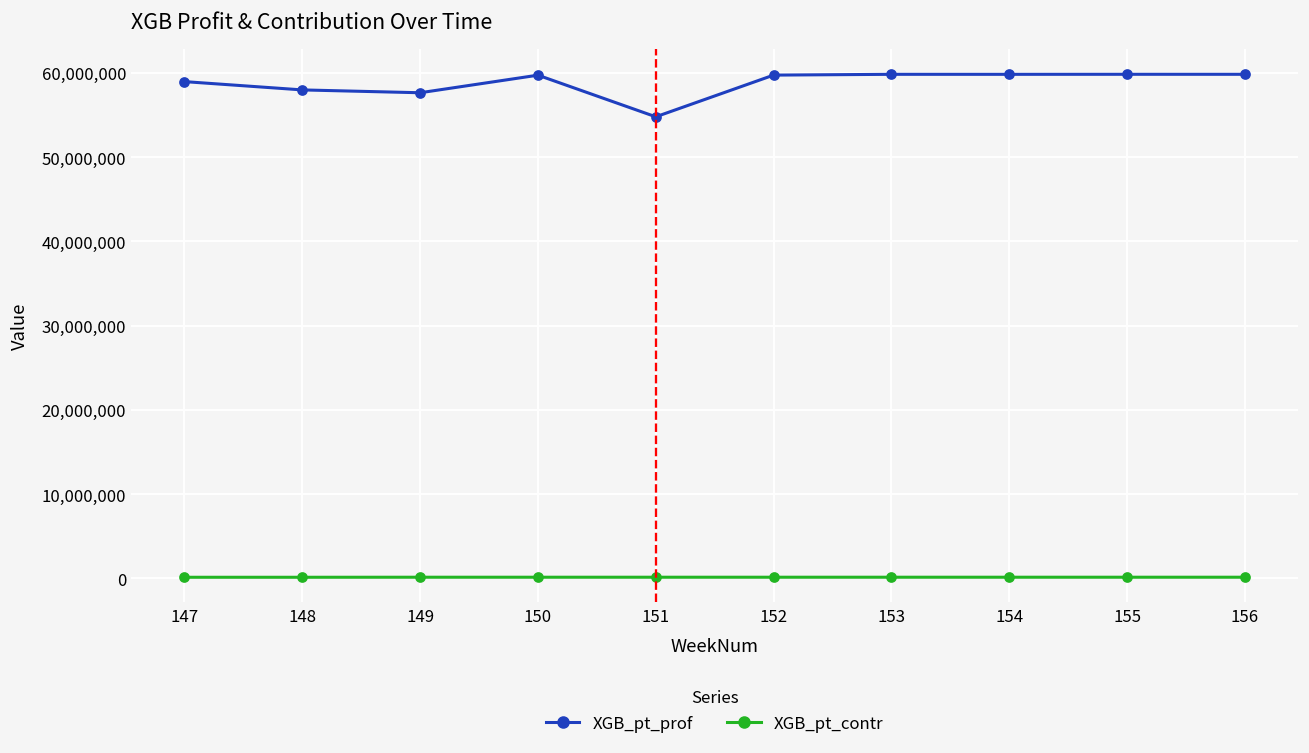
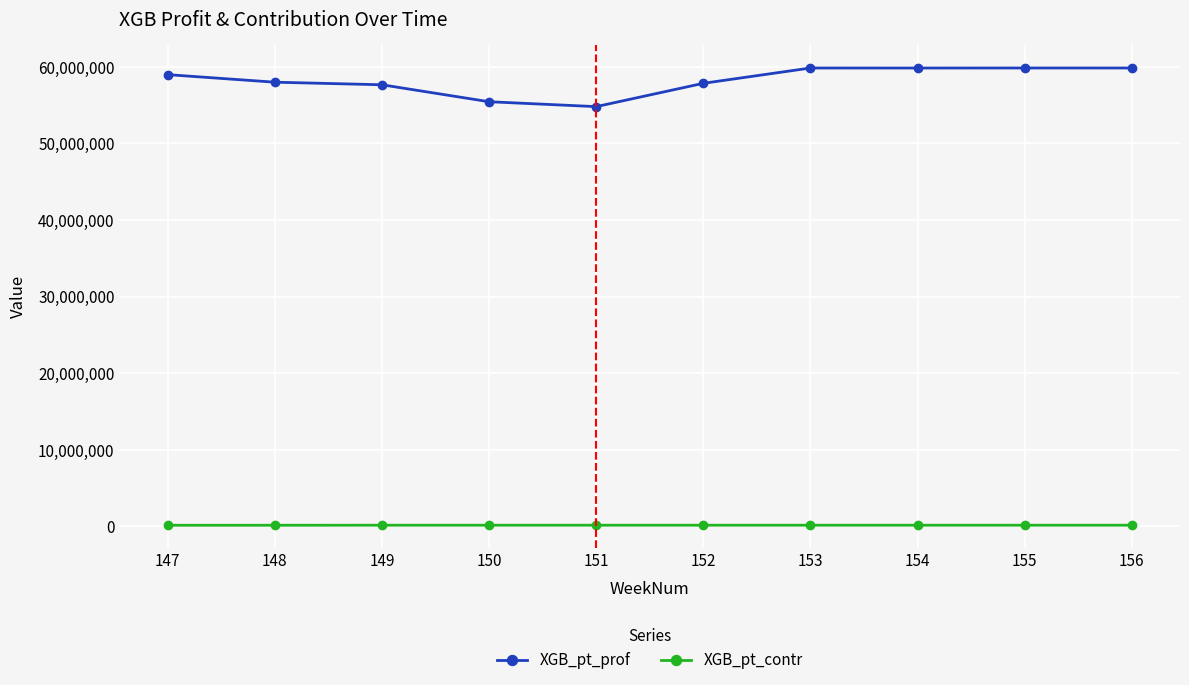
XGB_pt_prof, 150: 60,000,000 -> 55,000,000
XGB_pt_prof, 152: 60,000,000 -> 58,000,000
